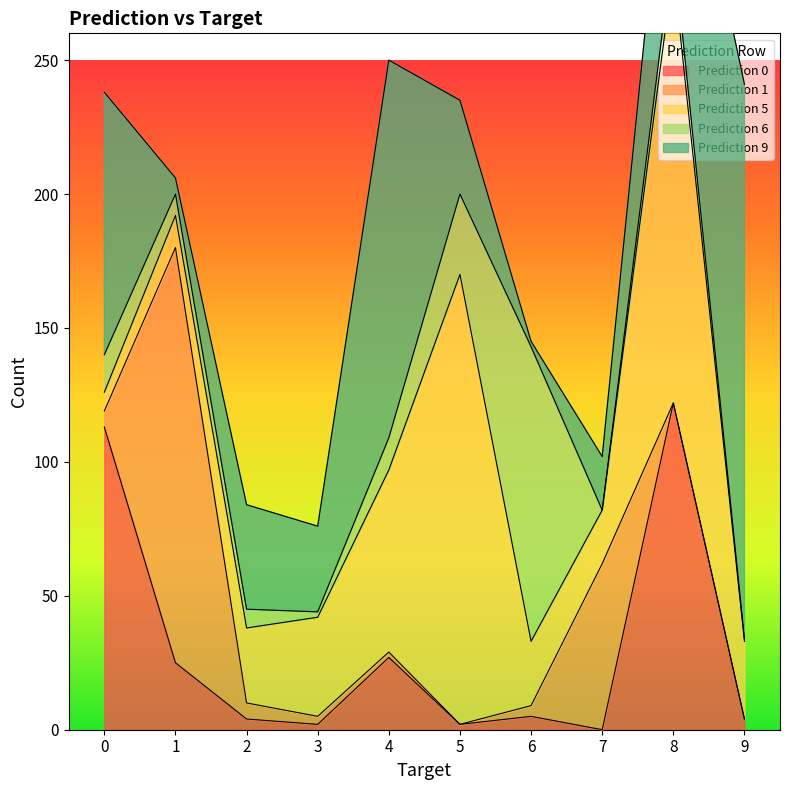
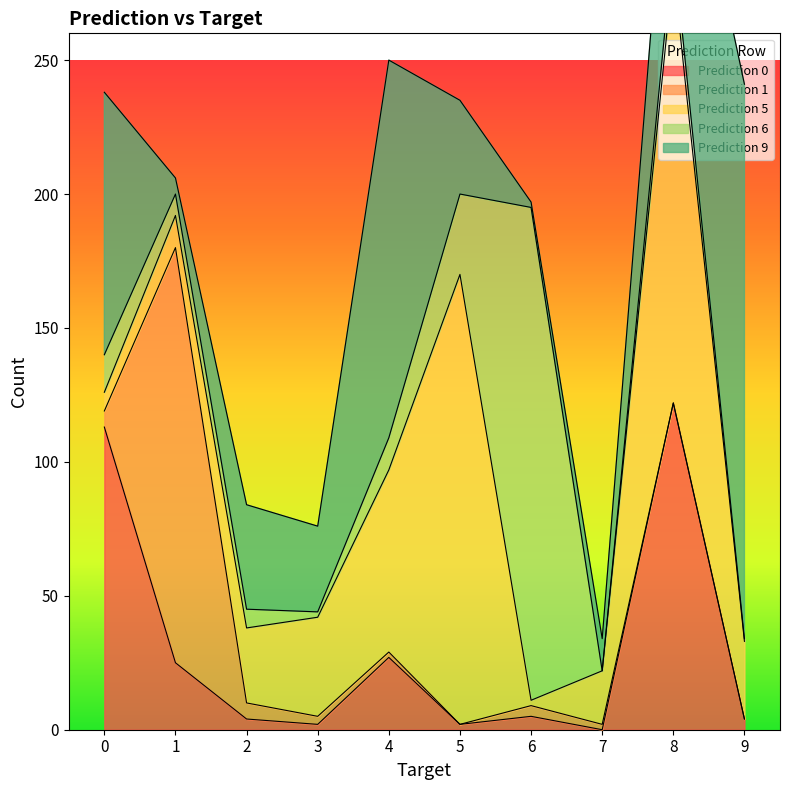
Prediction 5, 6: 24 -> 2
Prediction 6, 6: 110 -> 184
Prediction 1, 7: 62 -> 2
Prediction 9, 7: 20 -> 12
